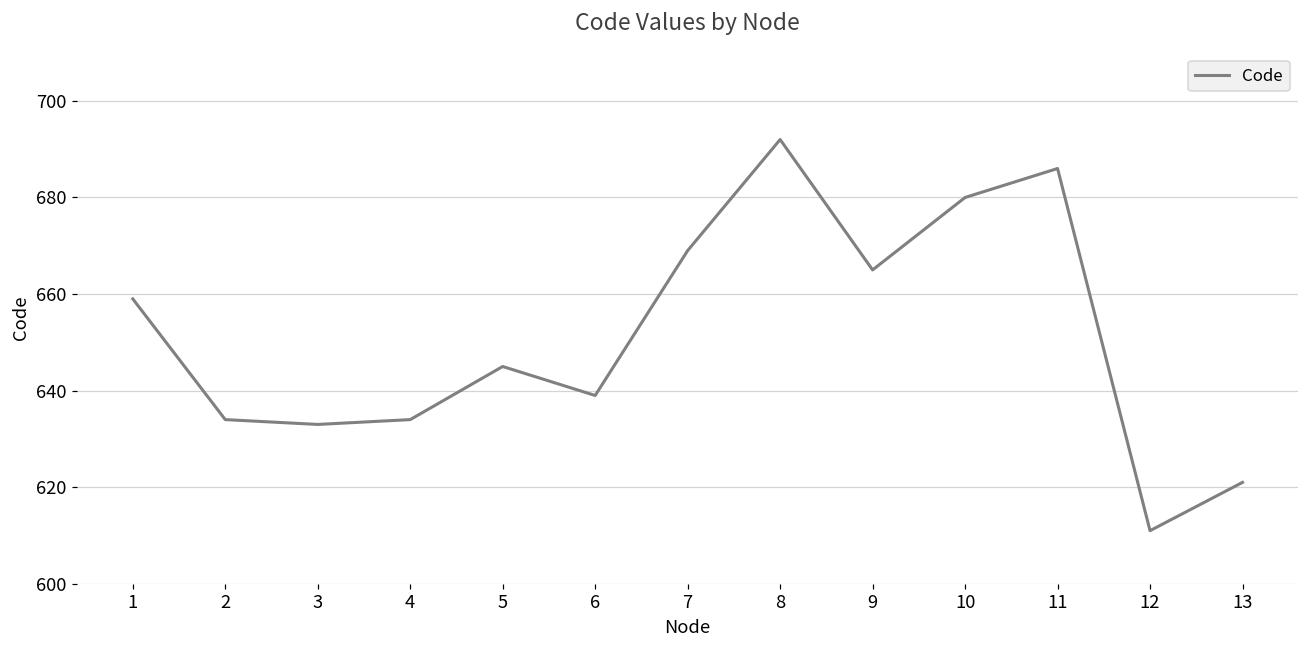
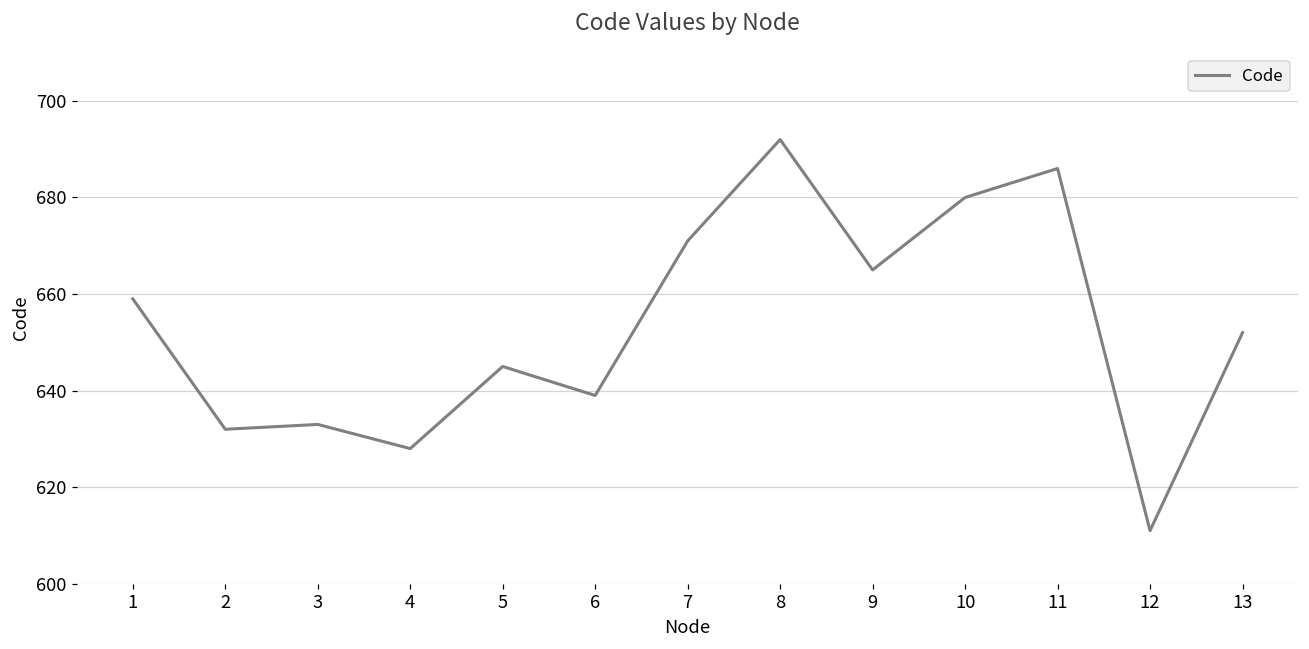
2: 634 -> 632
4: 634 -> 628
7: 669 -> 671
13: 621 -> 652
